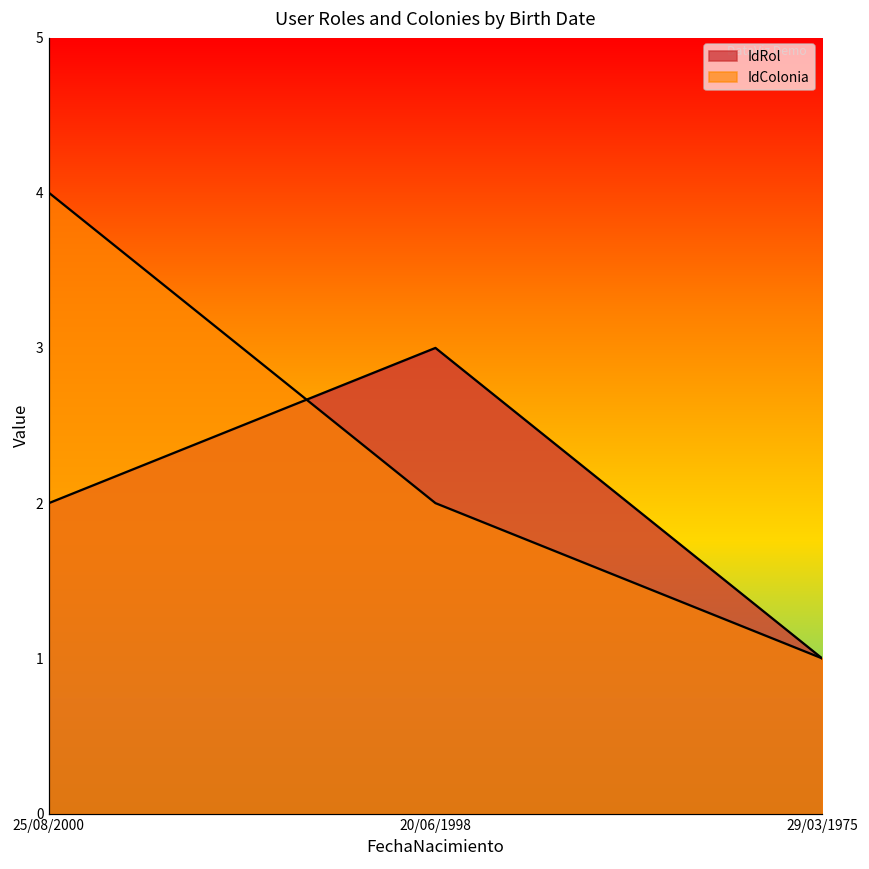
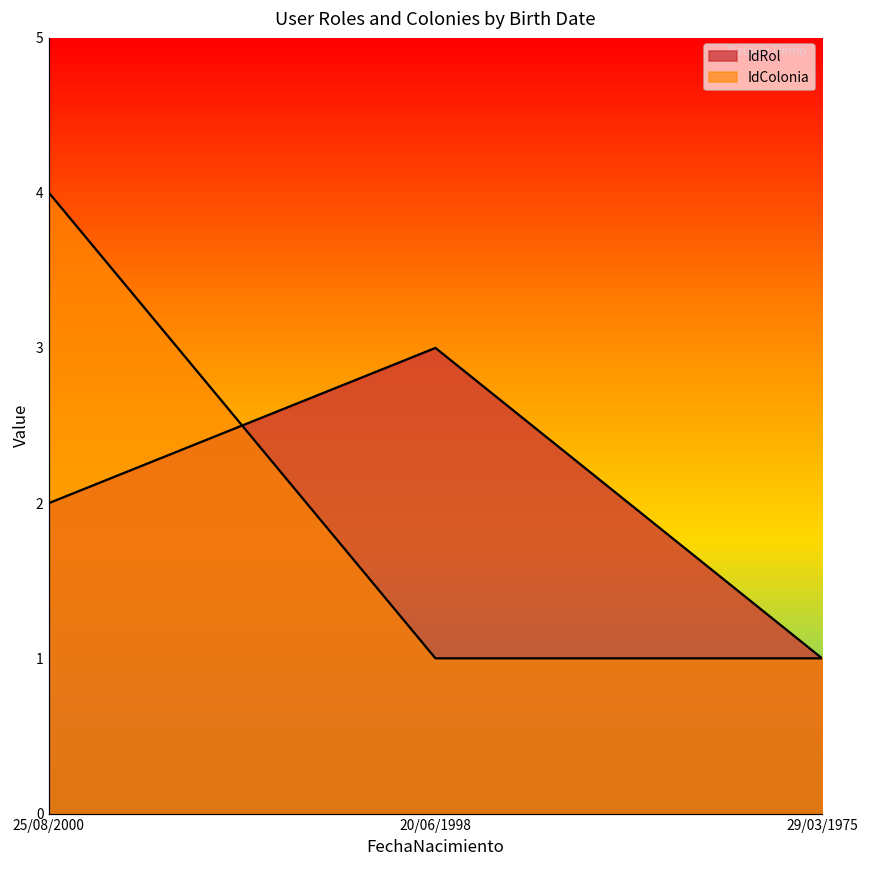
IdColonia, 20/06/1998: 2 -> 1
